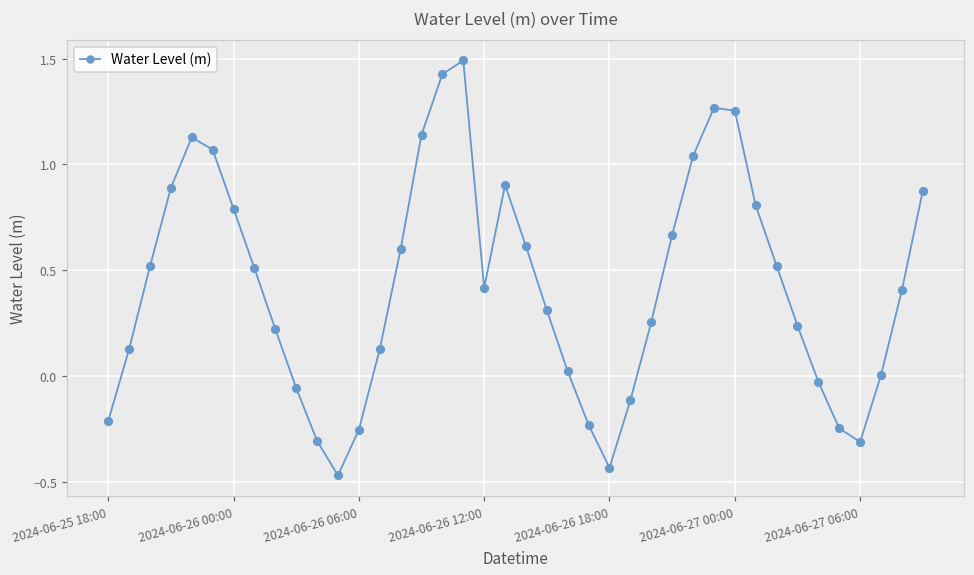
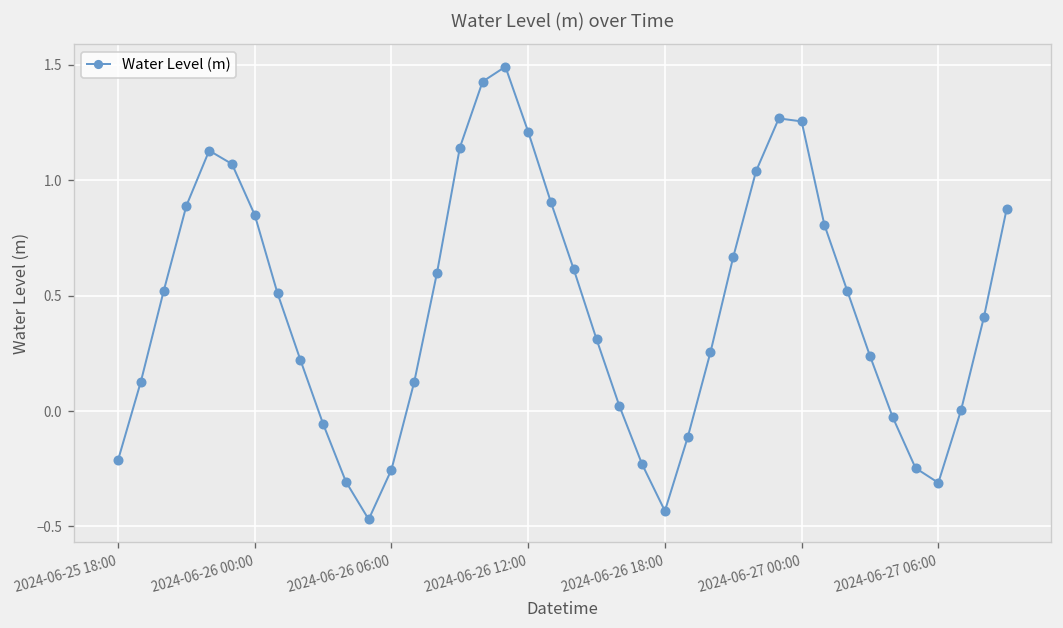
2024-06-26 00:00: 0.79 -> 0.85
2024-06-26 12:00: 0.42 -> 1.21
